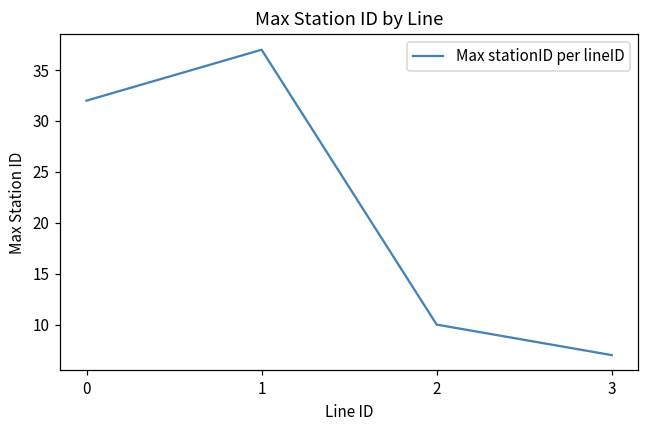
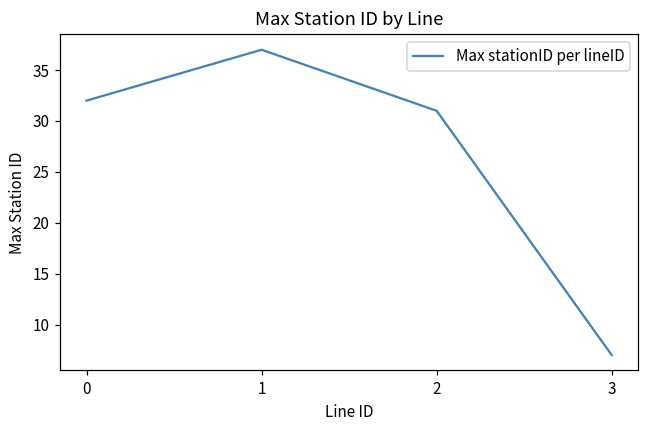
2: 10 -> 31
